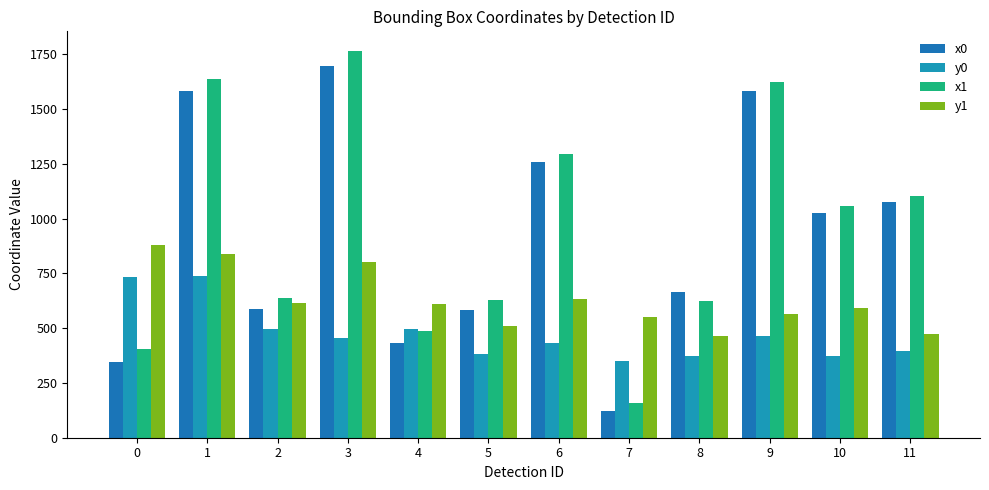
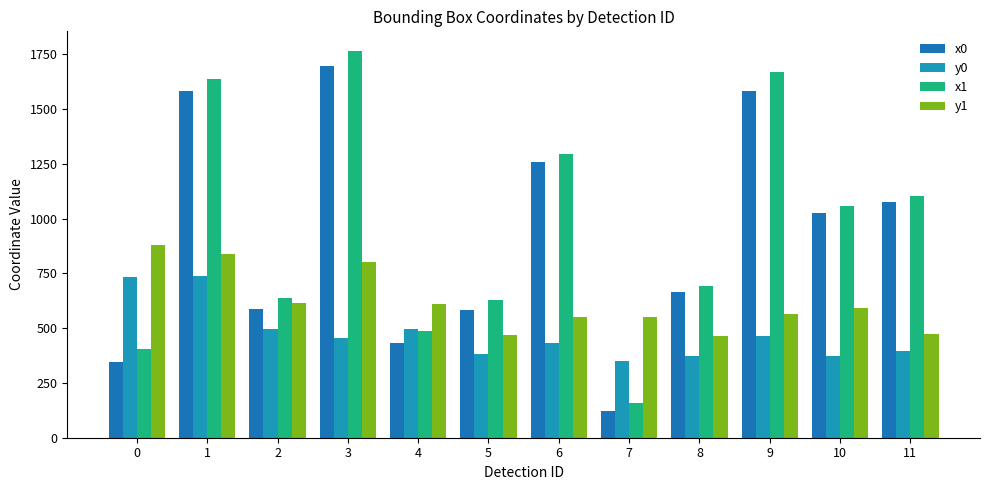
y1, 5: 510 -> 470
y1, 6: 630 -> 550
x1, 8: 620 -> 690
x1, 9: 1620 -> 1670
